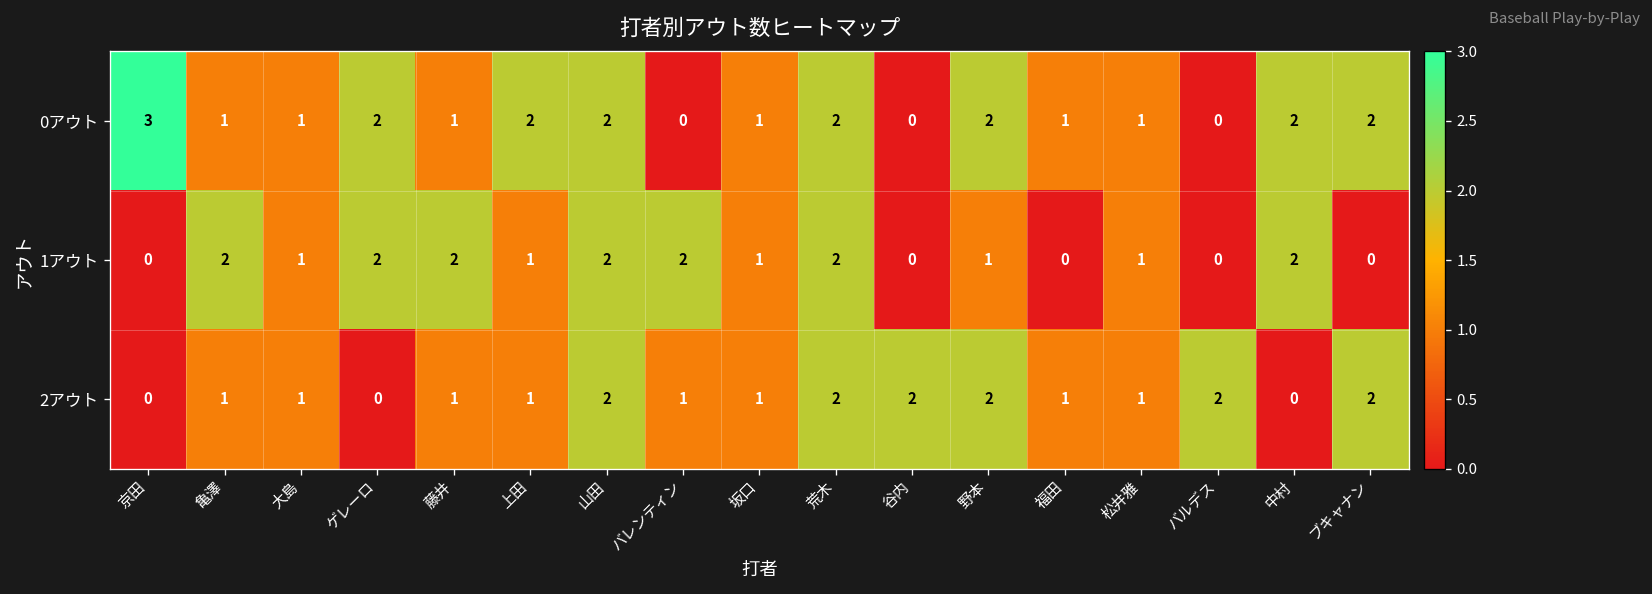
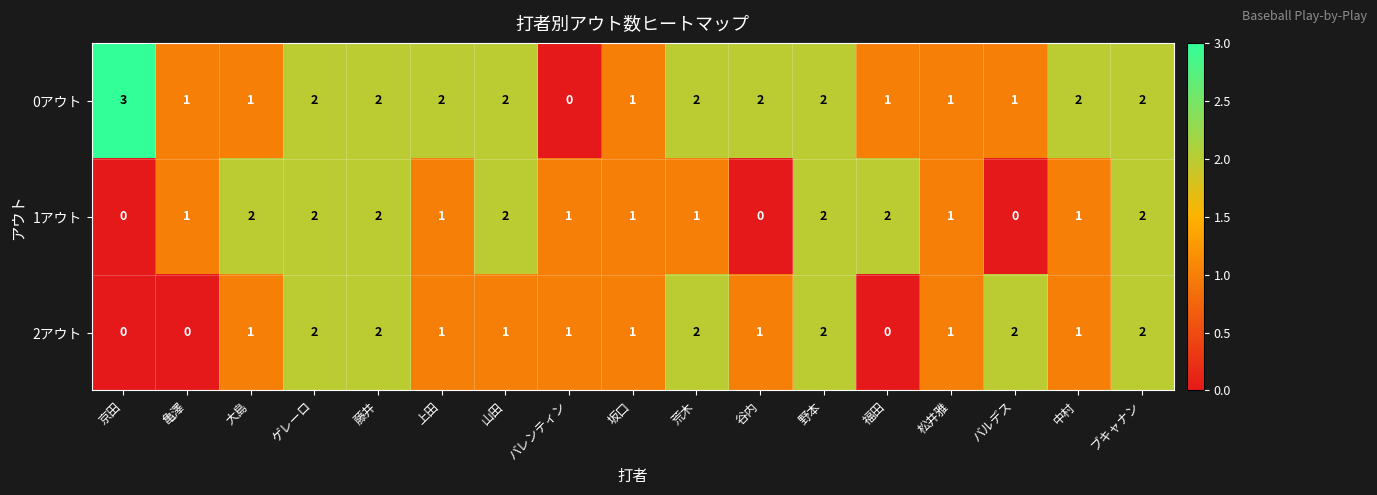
0アウト, 藤井: 1 -> 2
0アウト, 谷内: 0 -> 2
0アウト, バルデス: 0 -> 1
1アウト, 亀澤: 2 -> 1
1アウト, 大島: 1 -> 2
1アウト, バレンティン: 2 -> 1
1アウト, 荒木: 2 -> 1
1アウト, 野本: 1 -> 2
1アウト, 福田: 0 -> 2
1アウト, 中村: 2 -> 1
1アウト, ブキャナン: 0 -> 2
2アウト, 亀澤: 1 -> 0
2アウト, ゲレーロ: 0 -> 2
2アウト, 藤井: 1 -> 2
2アウト, 山田: 2 -> 1
2アウト, 谷内: 2 -> 1
2アウト, 福田: 1 -> 0
2アウト, 中村: 0 -> 1
